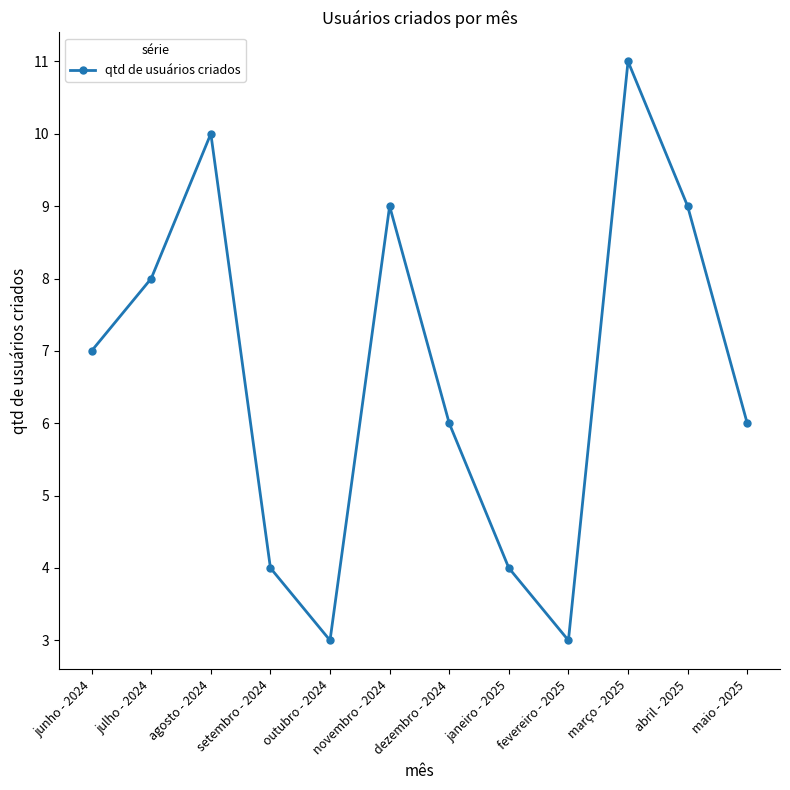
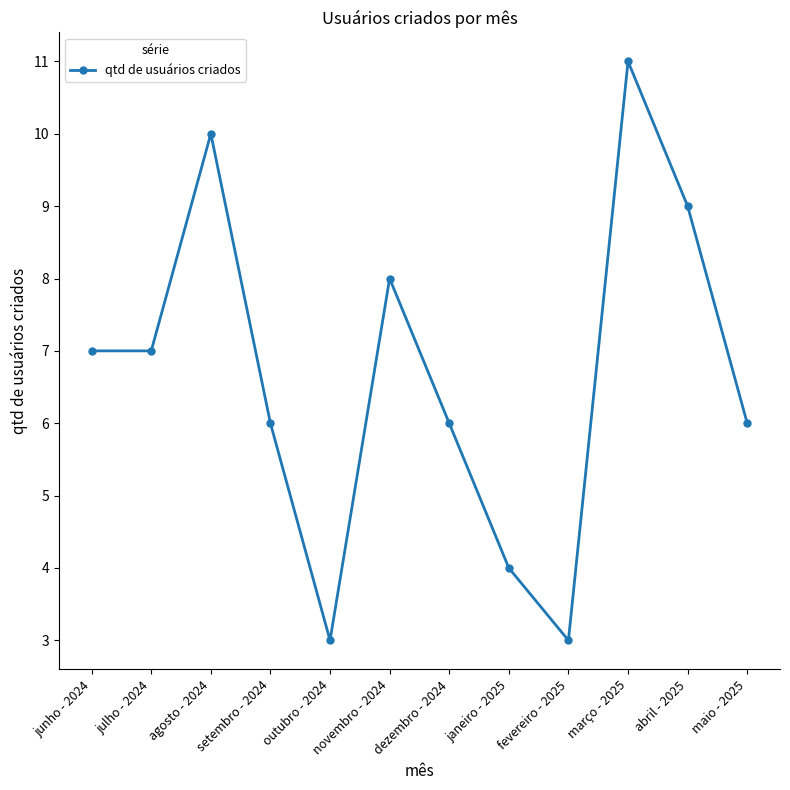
julho - 2024: 8 -> 7
setembro - 2024: 4 -> 6
novembro - 2024: 9 -> 8
